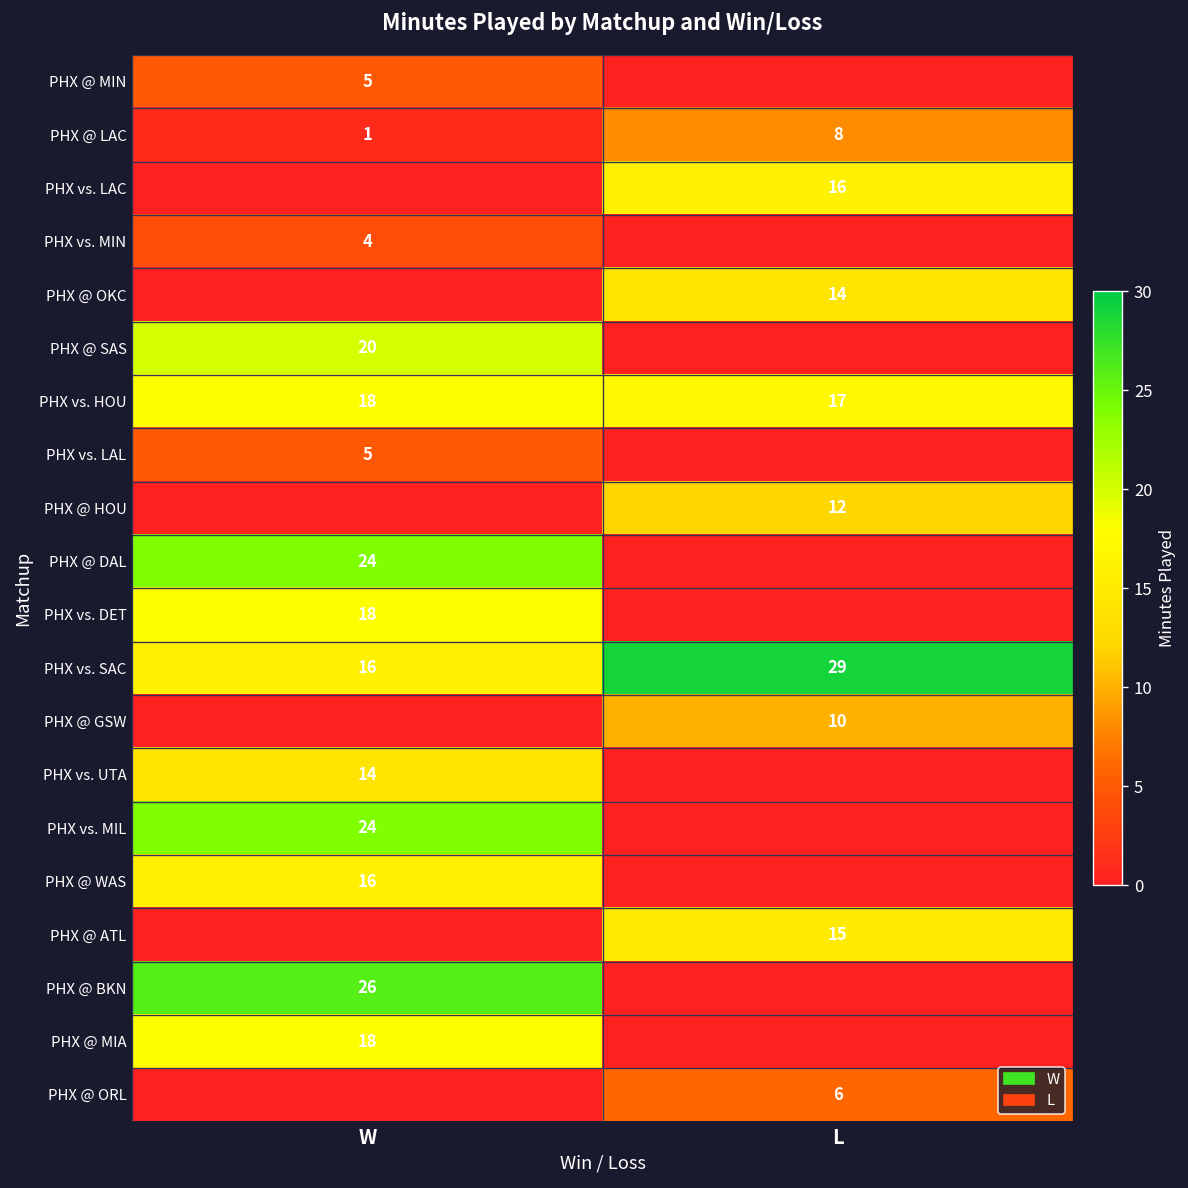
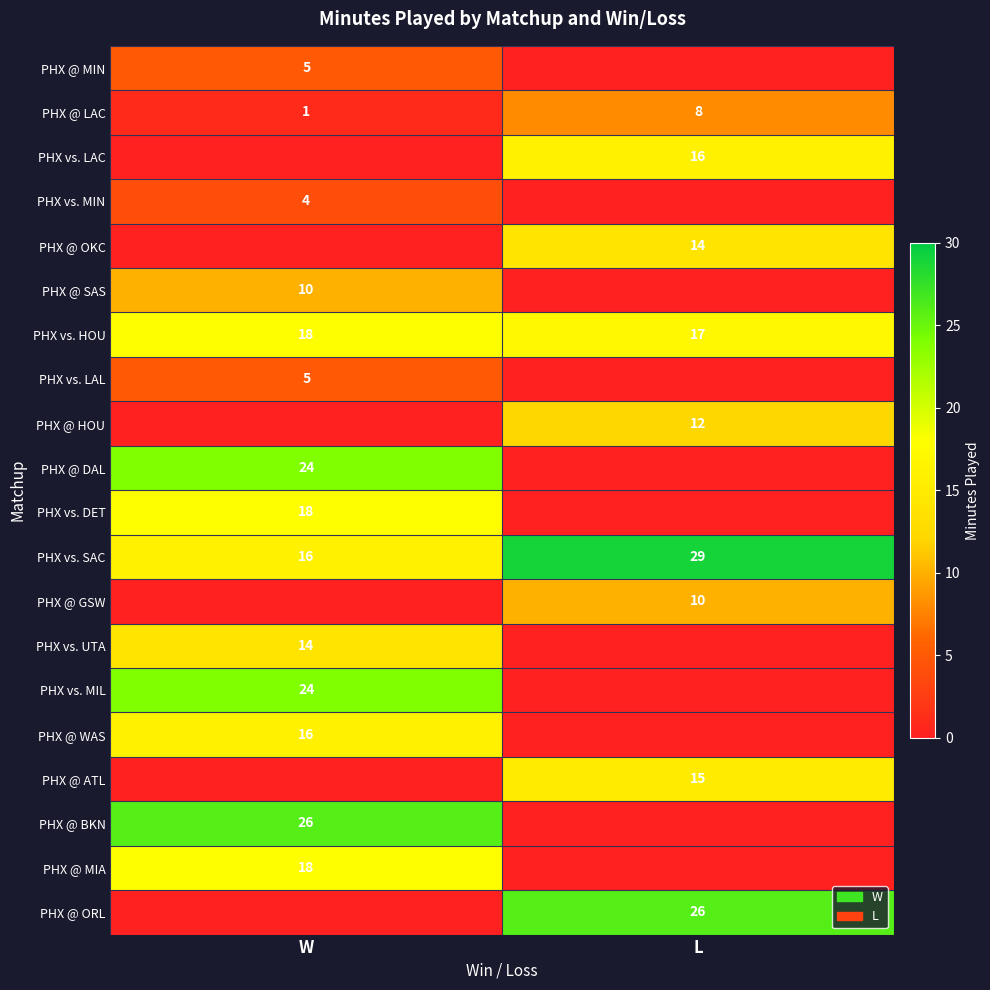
PHX @ SAS, W: 20 -> 10
PHX @ ORL, L: 6 -> 26
